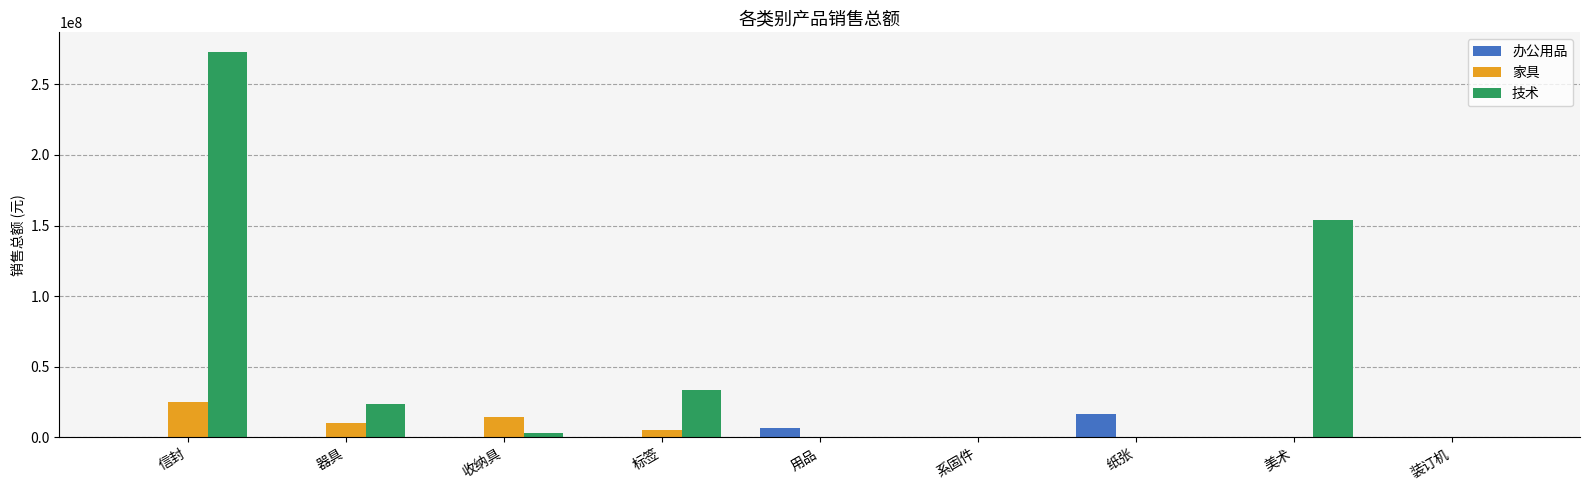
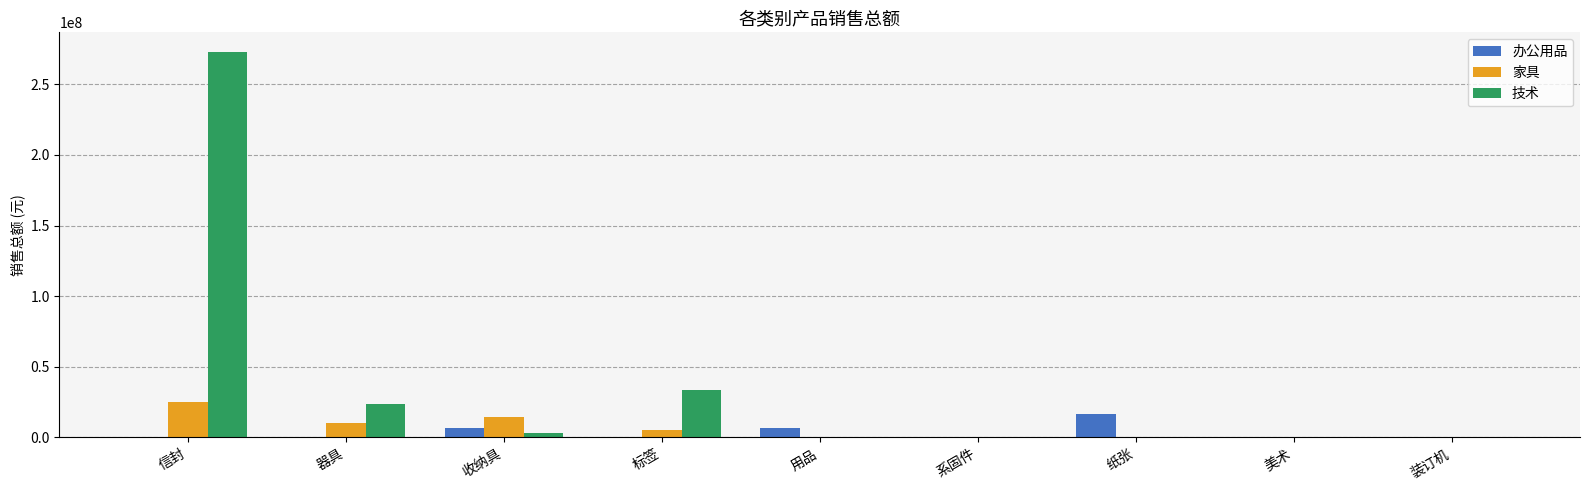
办公用品, 收纳具: 0 -> 6000000
技术, 美术: 154000000 -> 0
